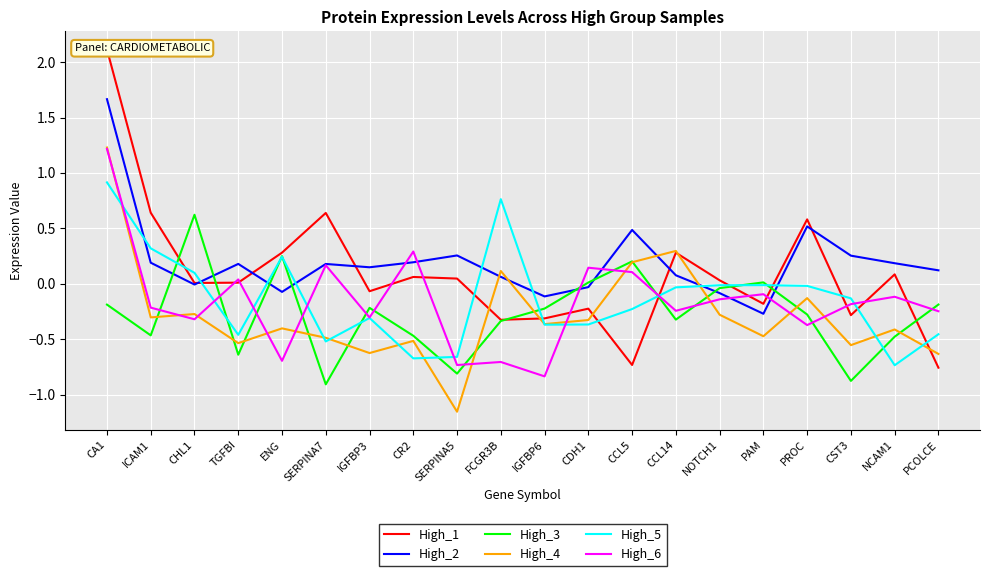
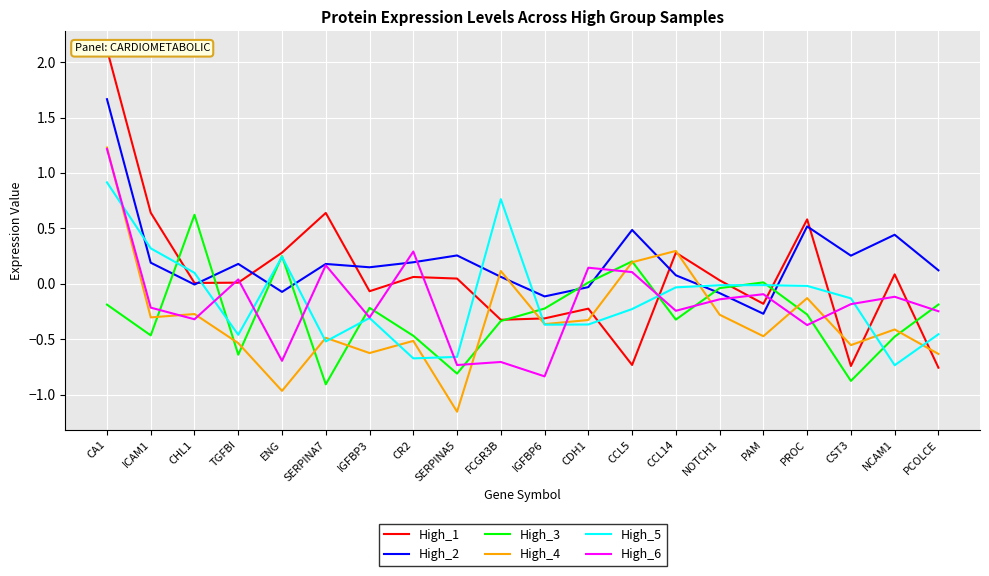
High_4, ENG: -0.40 -> -0.97
High_1, CST3: -0.28 -> -0.74
High_2, NCAM1: 0.19 -> 0.44
